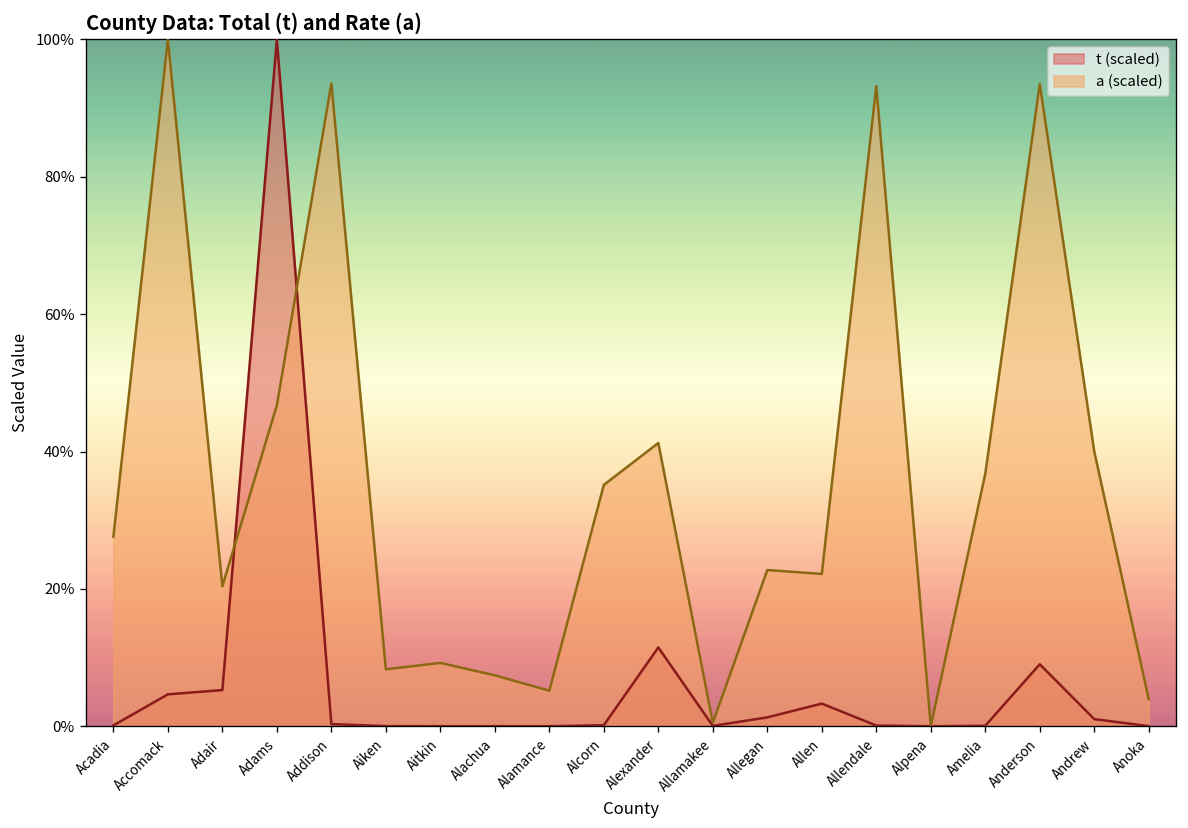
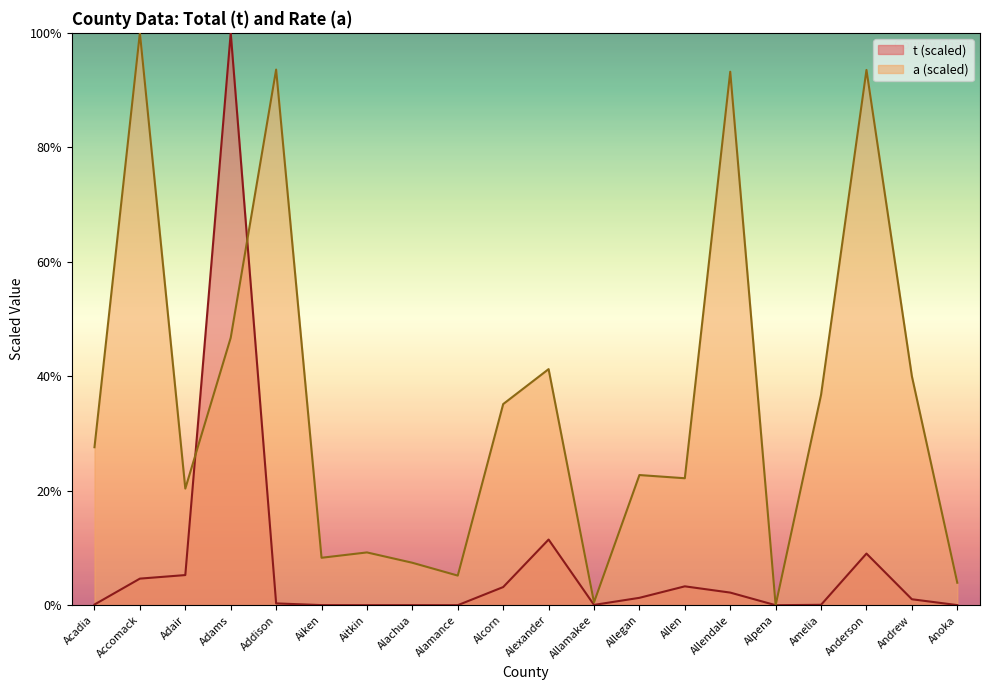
t (scaled), Alcorn: 0% -> 3%
t (scaled), Allendale: 0% -> 2%
